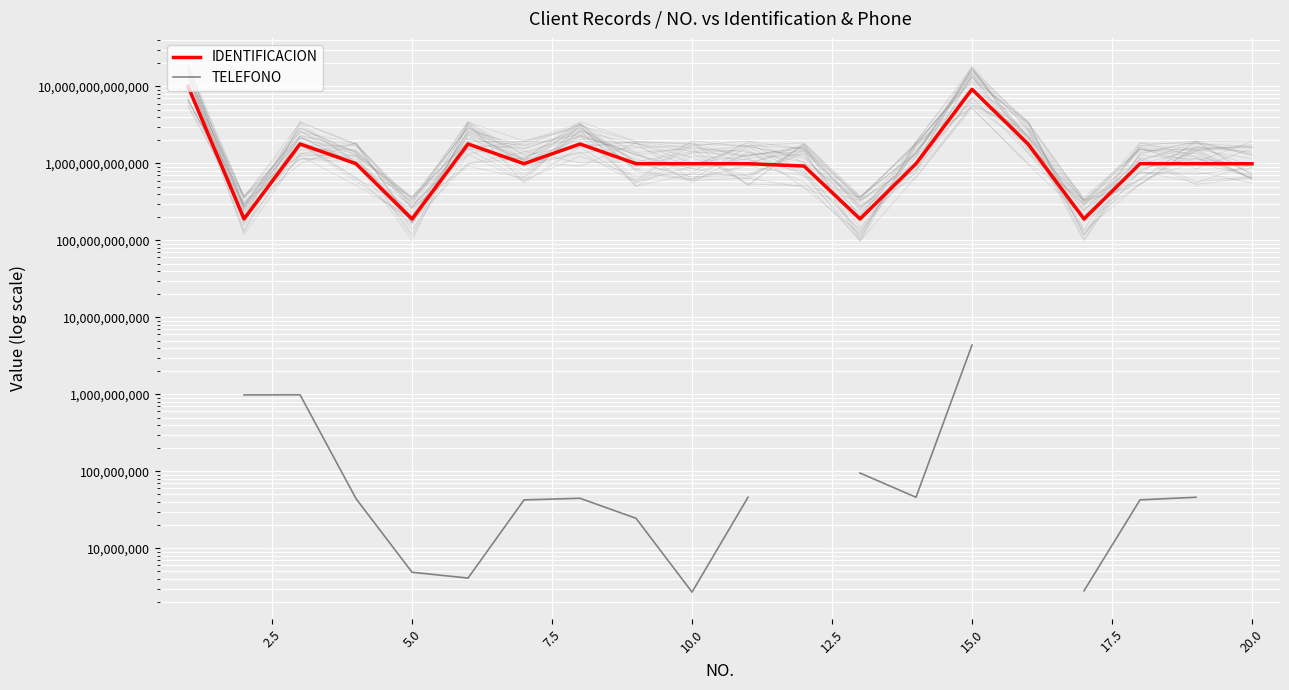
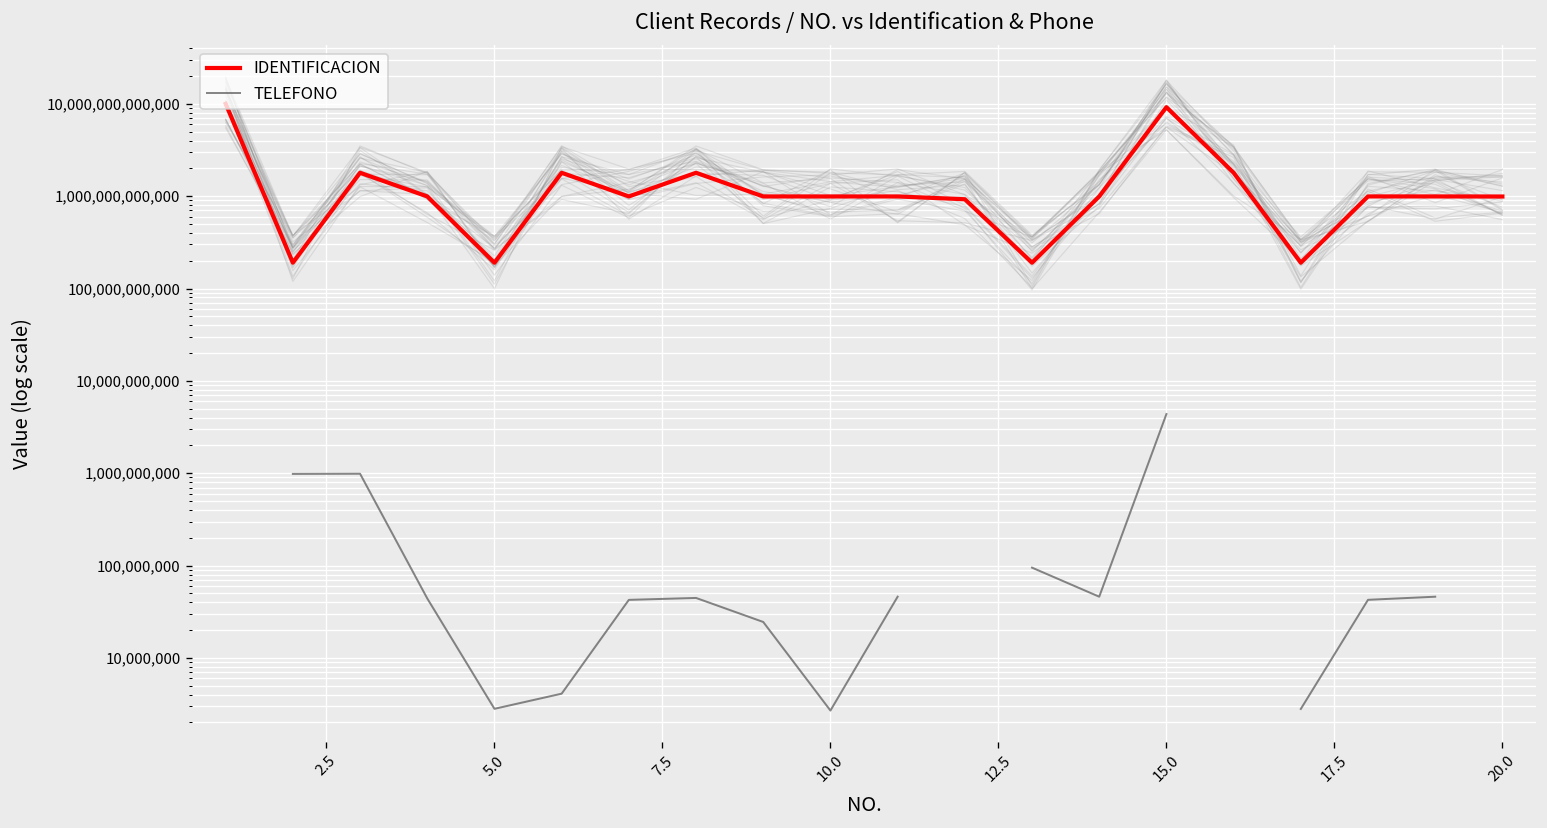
TELEFONO, 5.0: 5,000,000 -> 2,800,000
